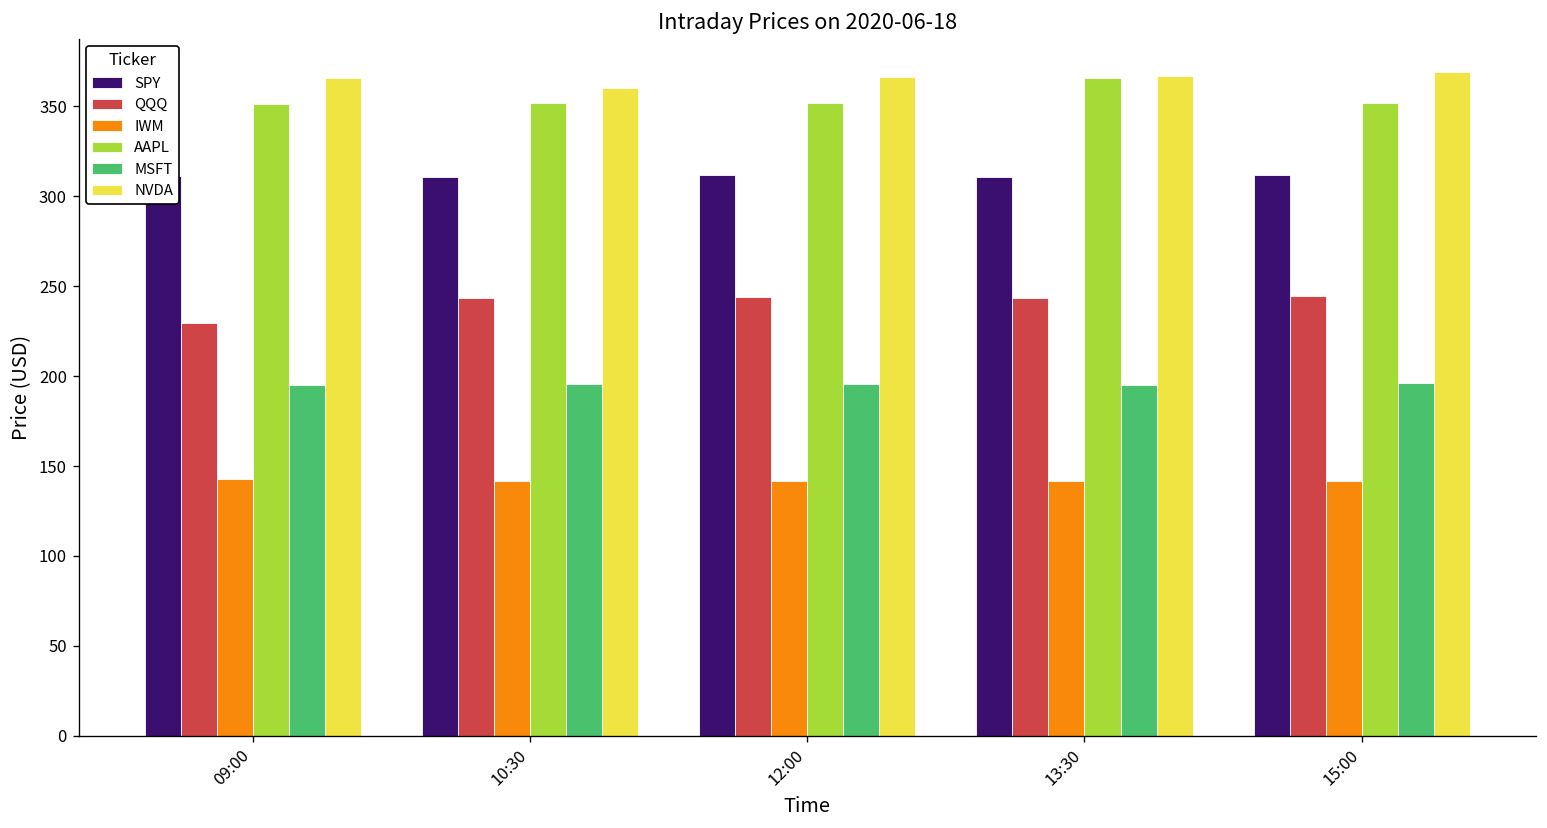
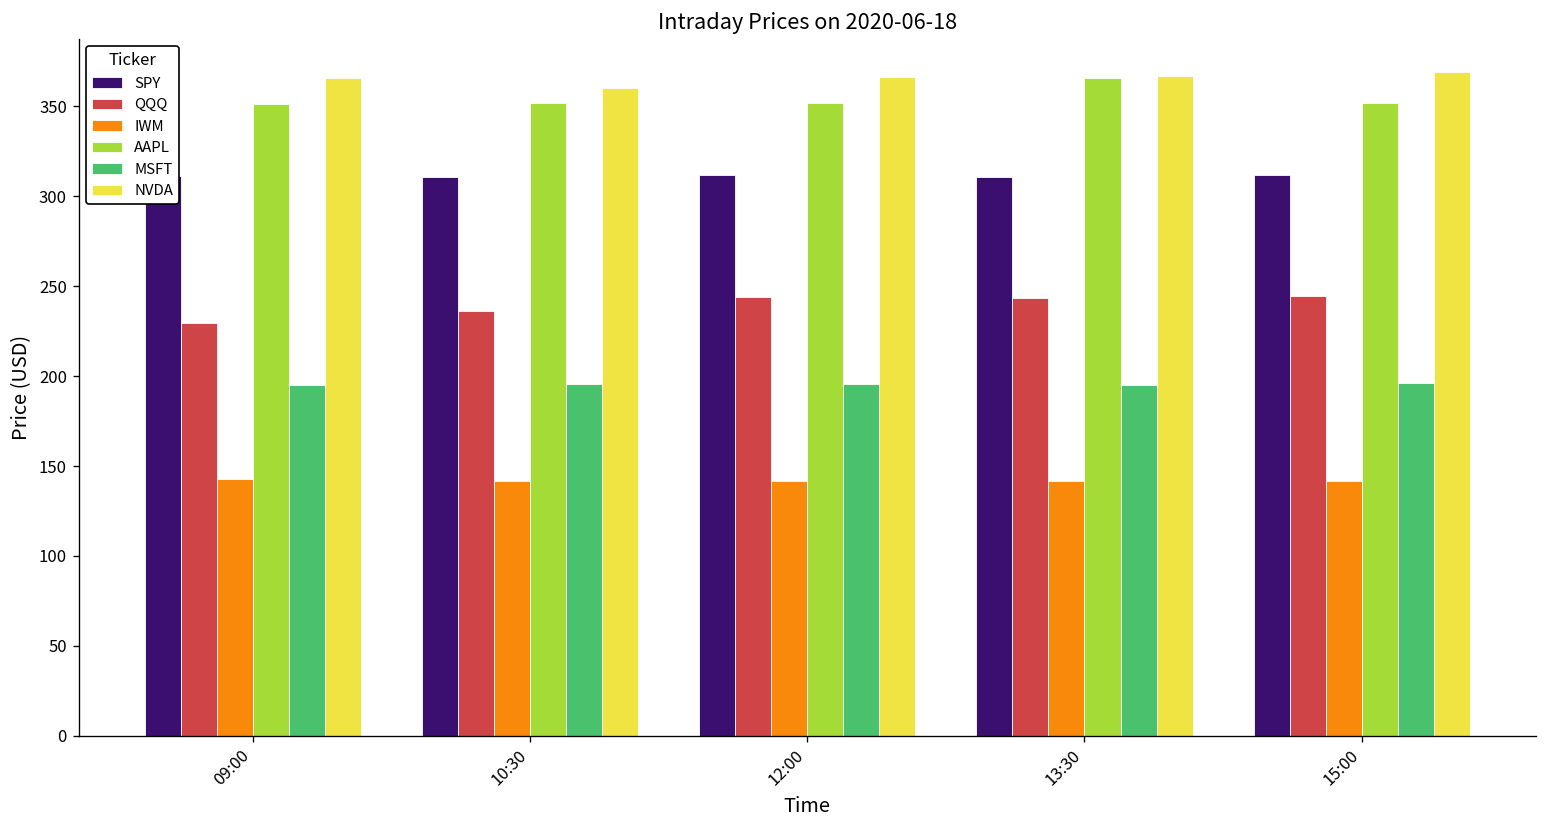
QQQ, 10:30: 244 -> 236
